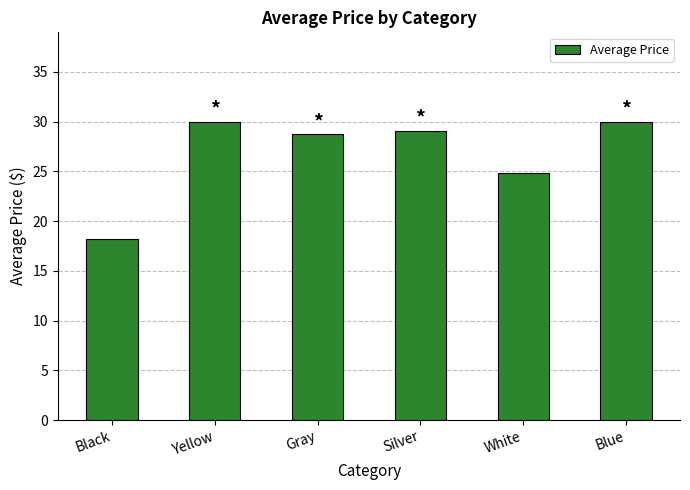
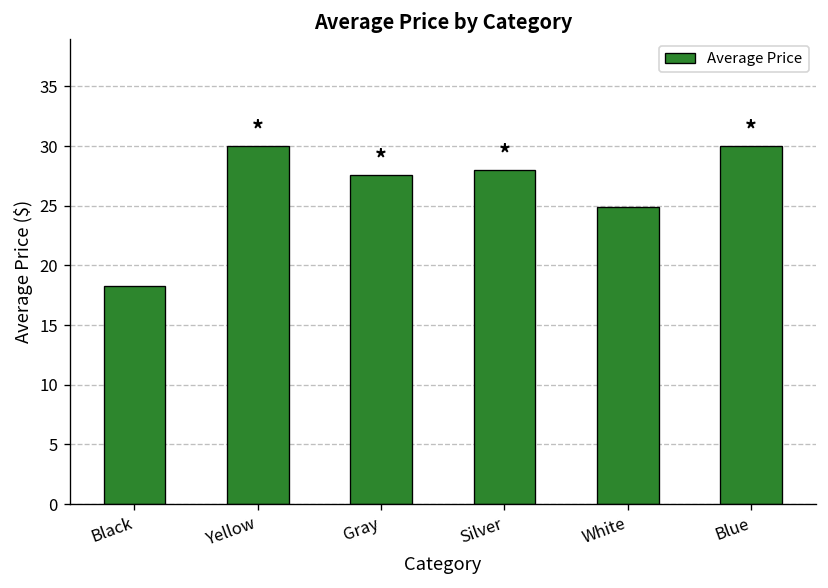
Gray: 29 -> 28
Silver: 29 -> 28
